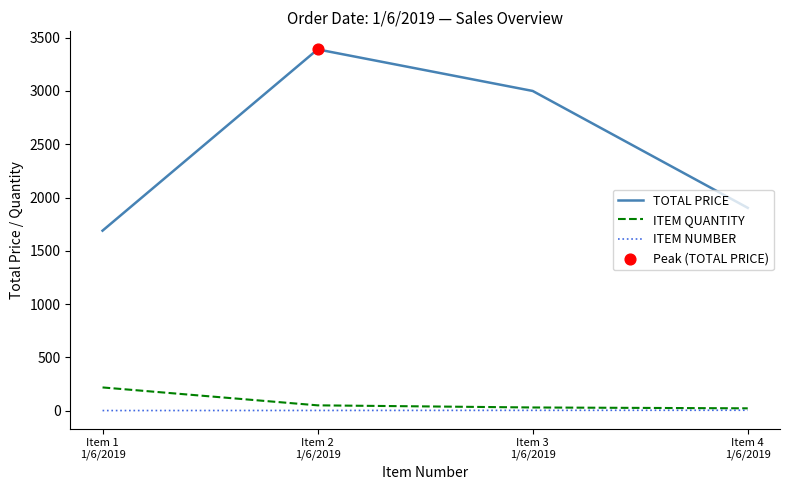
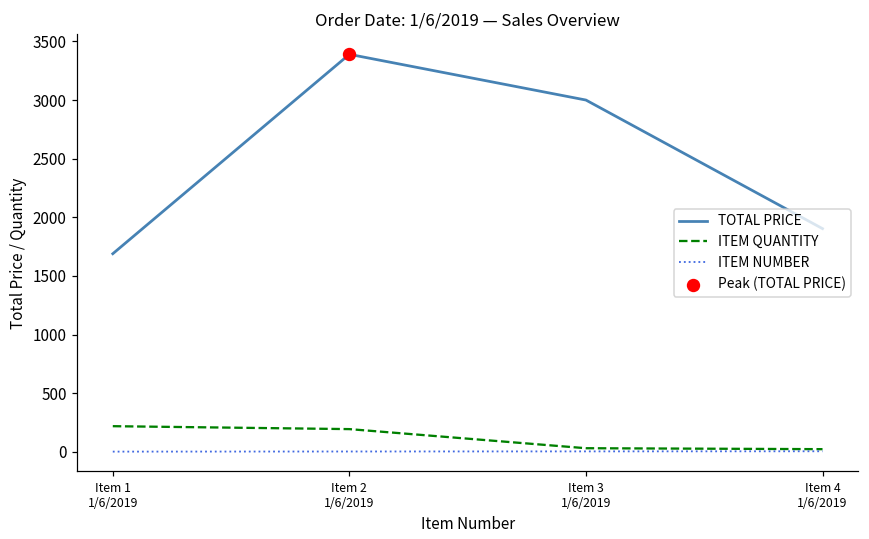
ITEM QUANTITY, Item 2 1/6/2019: 50 -> 190
